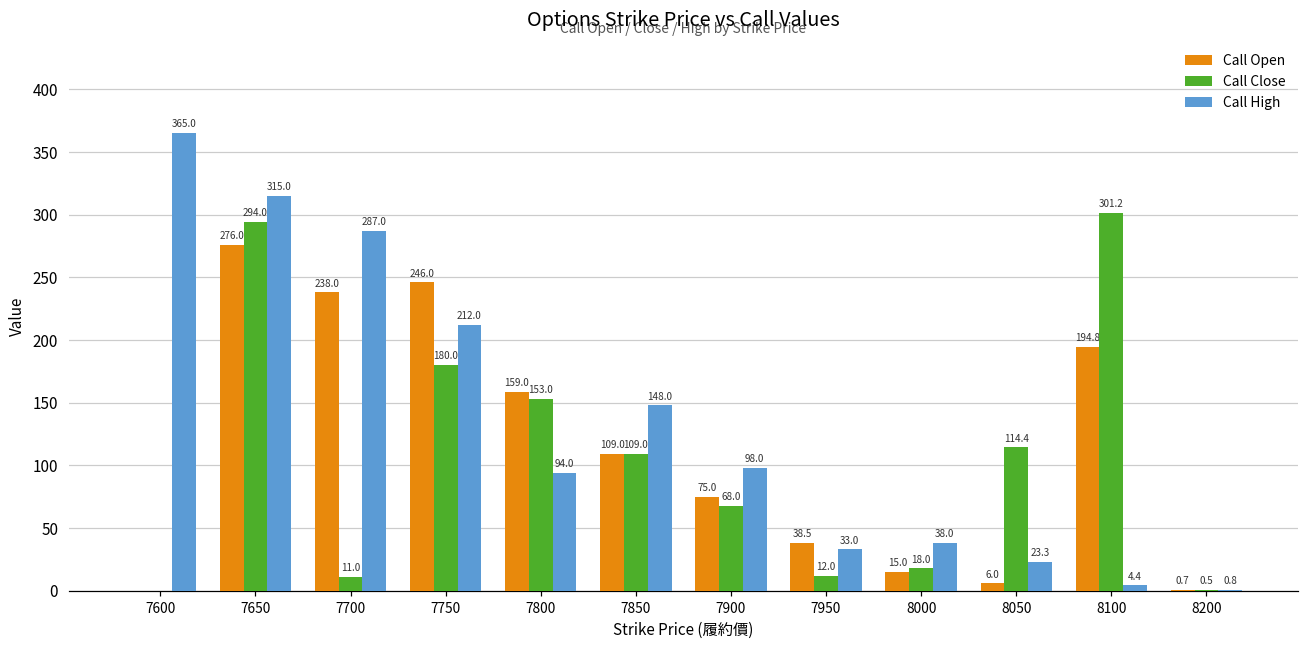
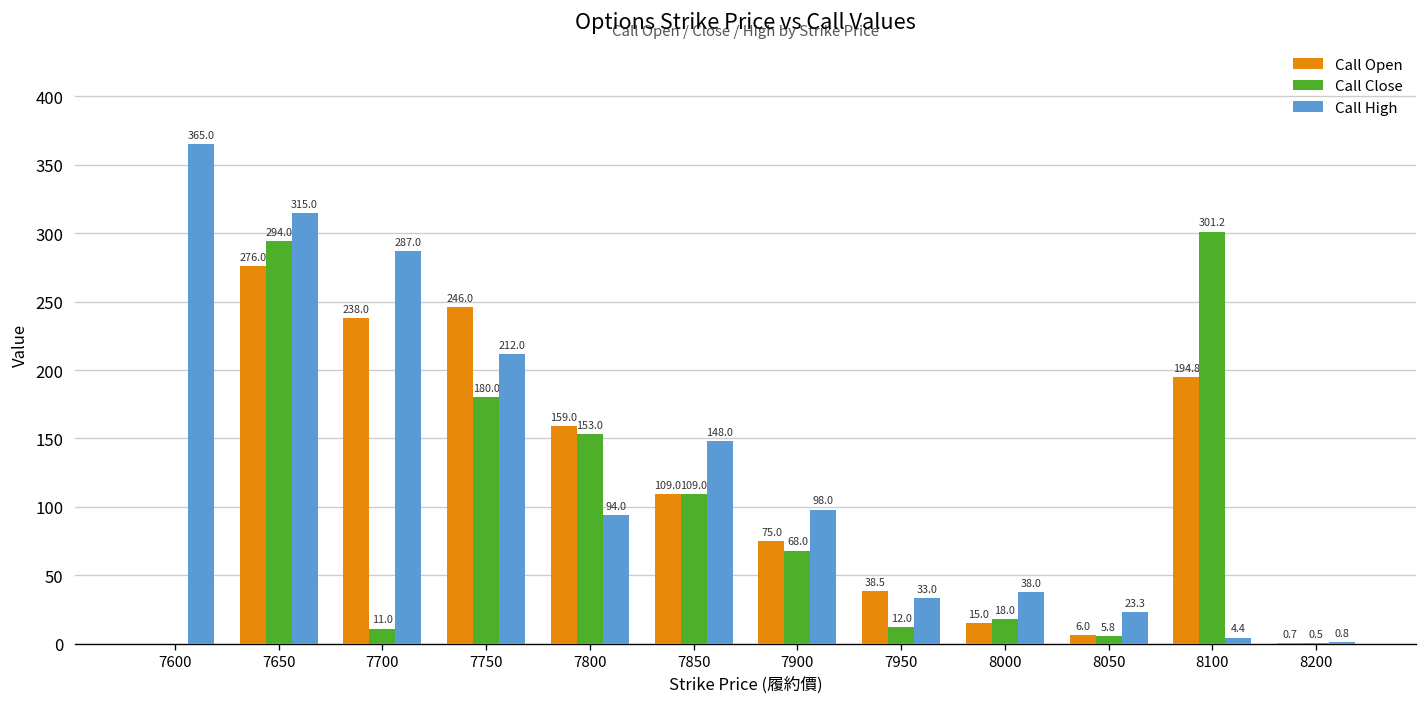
Call Close, 8050: 114.4 -> 5.8
